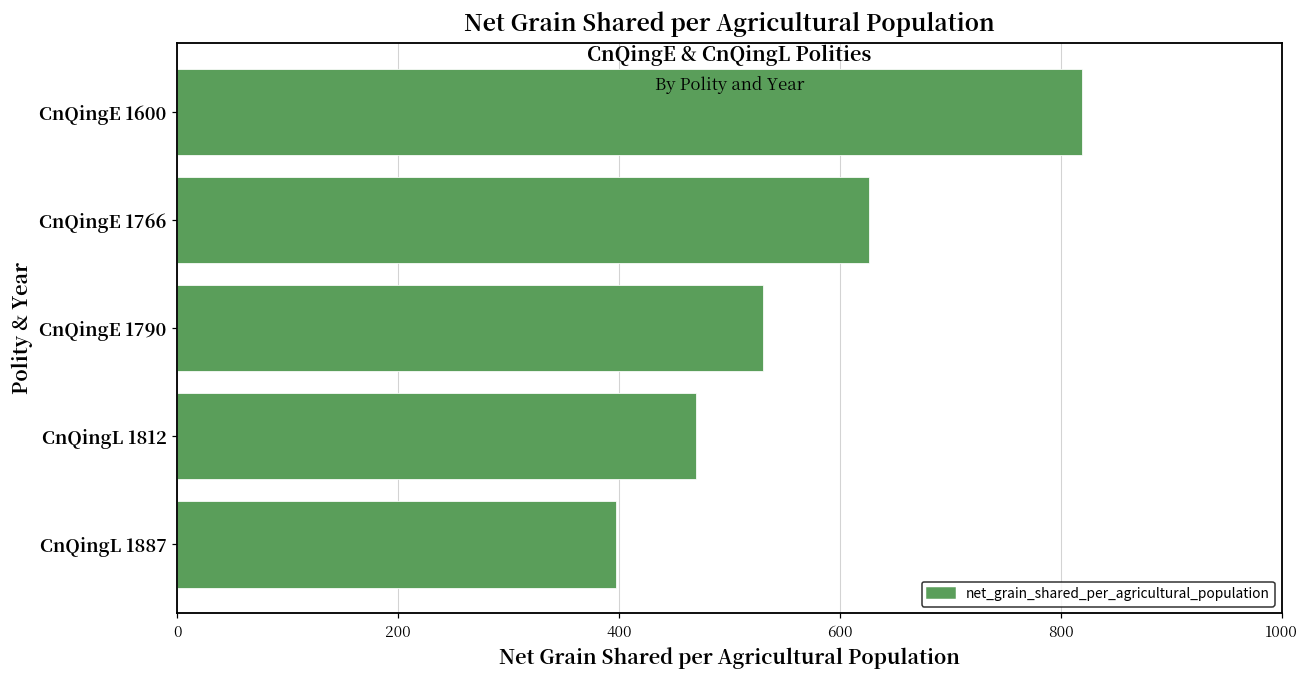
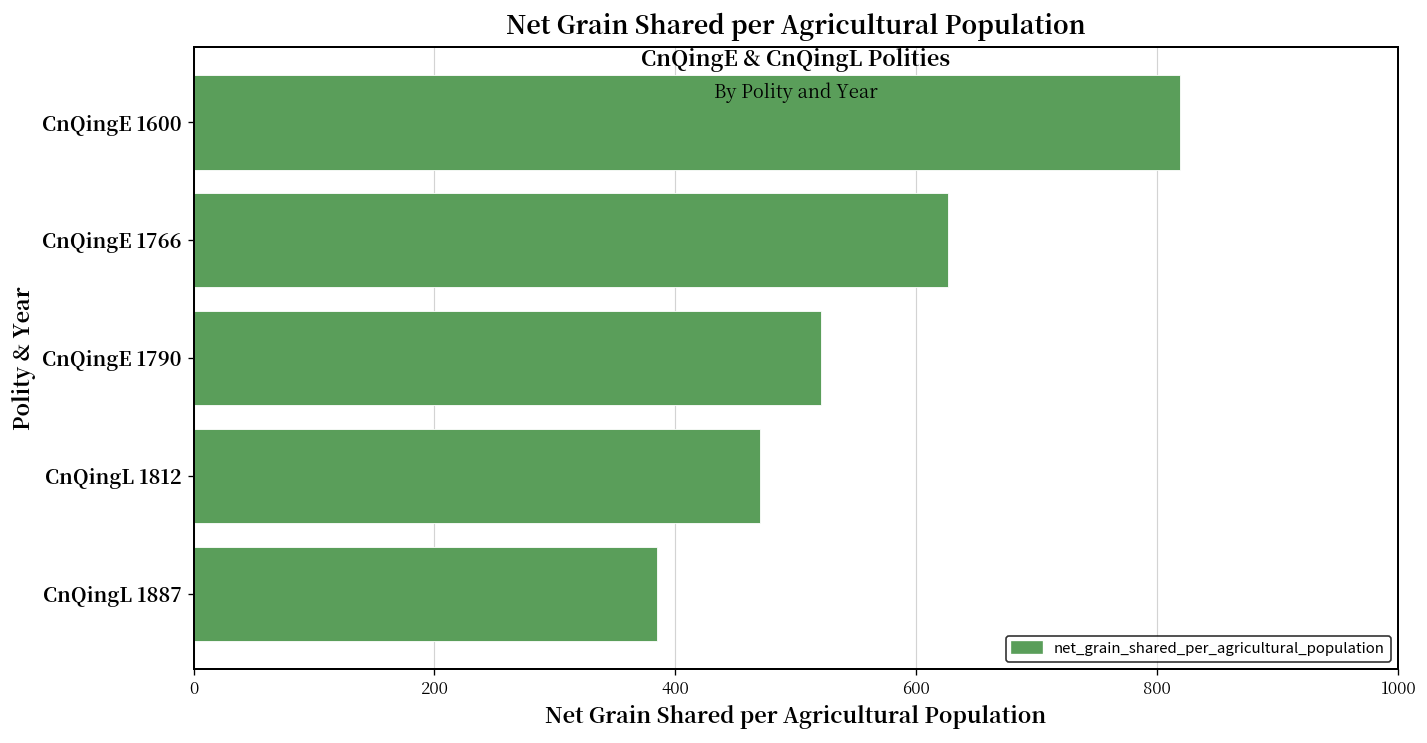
CnQingE 1790: 530 -> 521
CnQingL 1887: 397 -> 385
